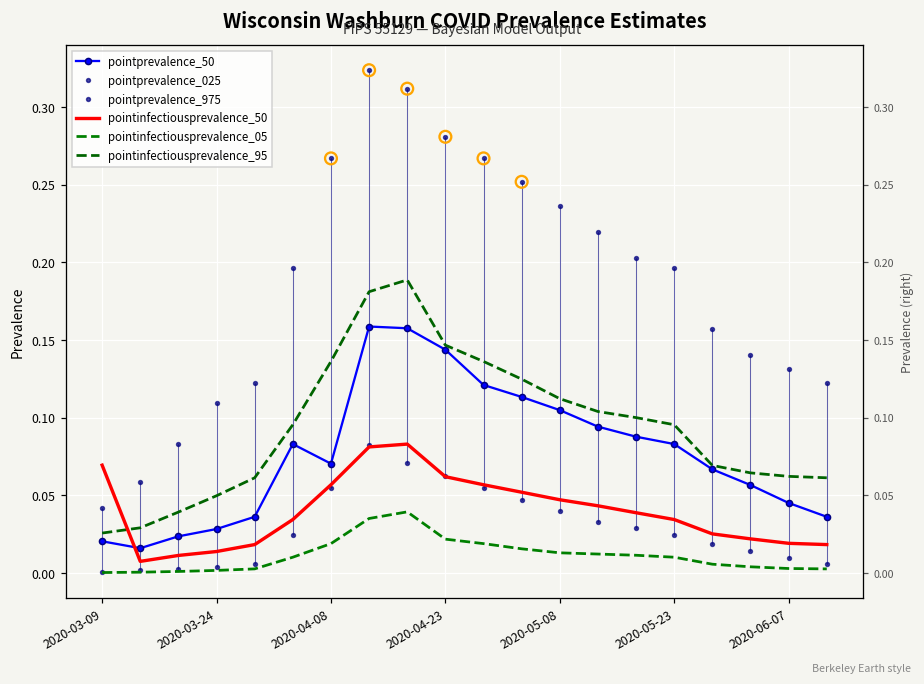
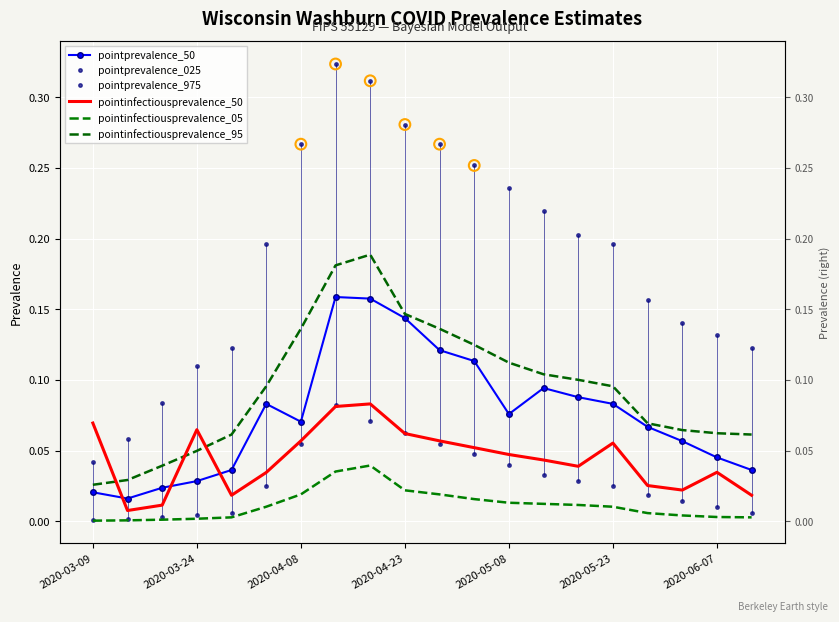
pointinfectiousprevalence_50, 2020-03-24: 0.014 -> 0.065
pointprevalence_50, 2020-05-08: 0.105 -> 0.076
pointinfectiousprevalence_50, 2020-05-23: 0.034 -> 0.055
pointinfectiousprevalence_50, 2020-06-07: 0.019 -> 0.035
